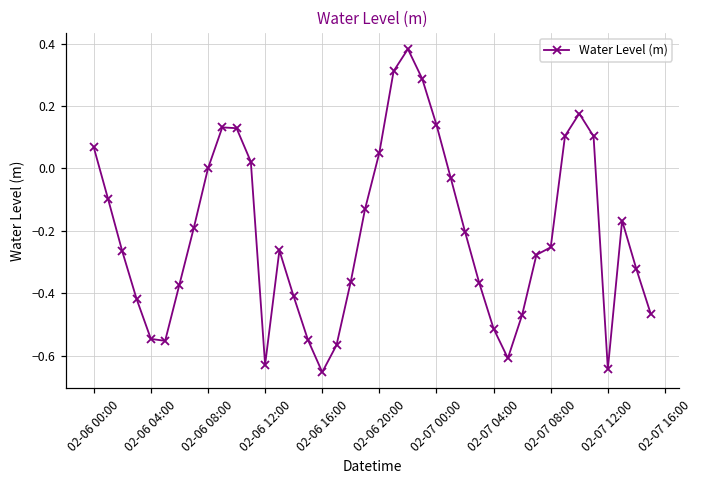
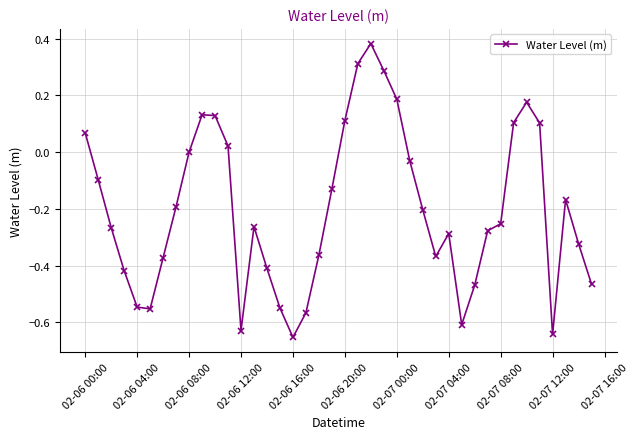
02-06 20:00: 0.05 -> 0.11
02-07 00:00: 0.14 -> 0.19
02-07 04:00: -0.51 -> -0.29
